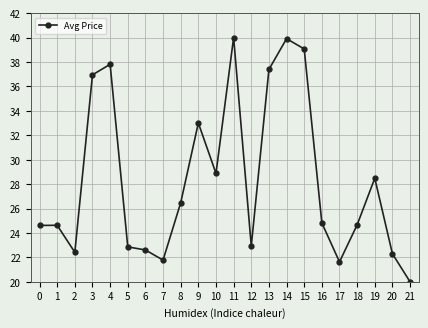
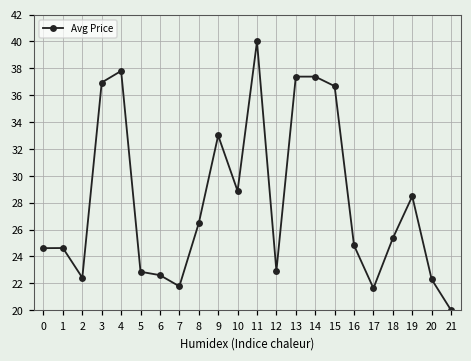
14: 39.9 -> 37.4
15: 39.1 -> 36.7
18: 24.7 -> 25.4
